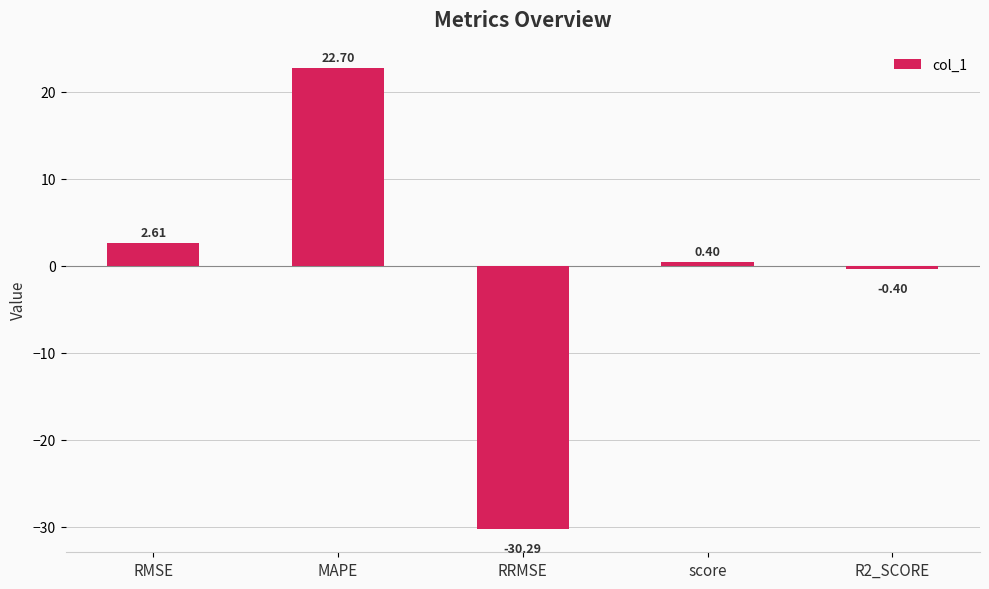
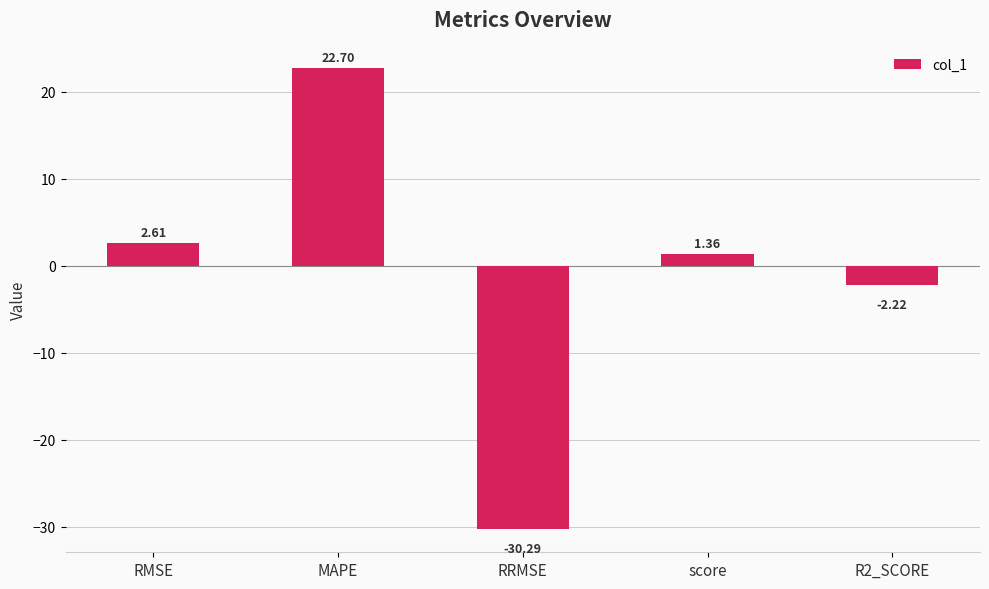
score: 0.40 -> 1.36
R2_SCORE: -0.40 -> -2.22
